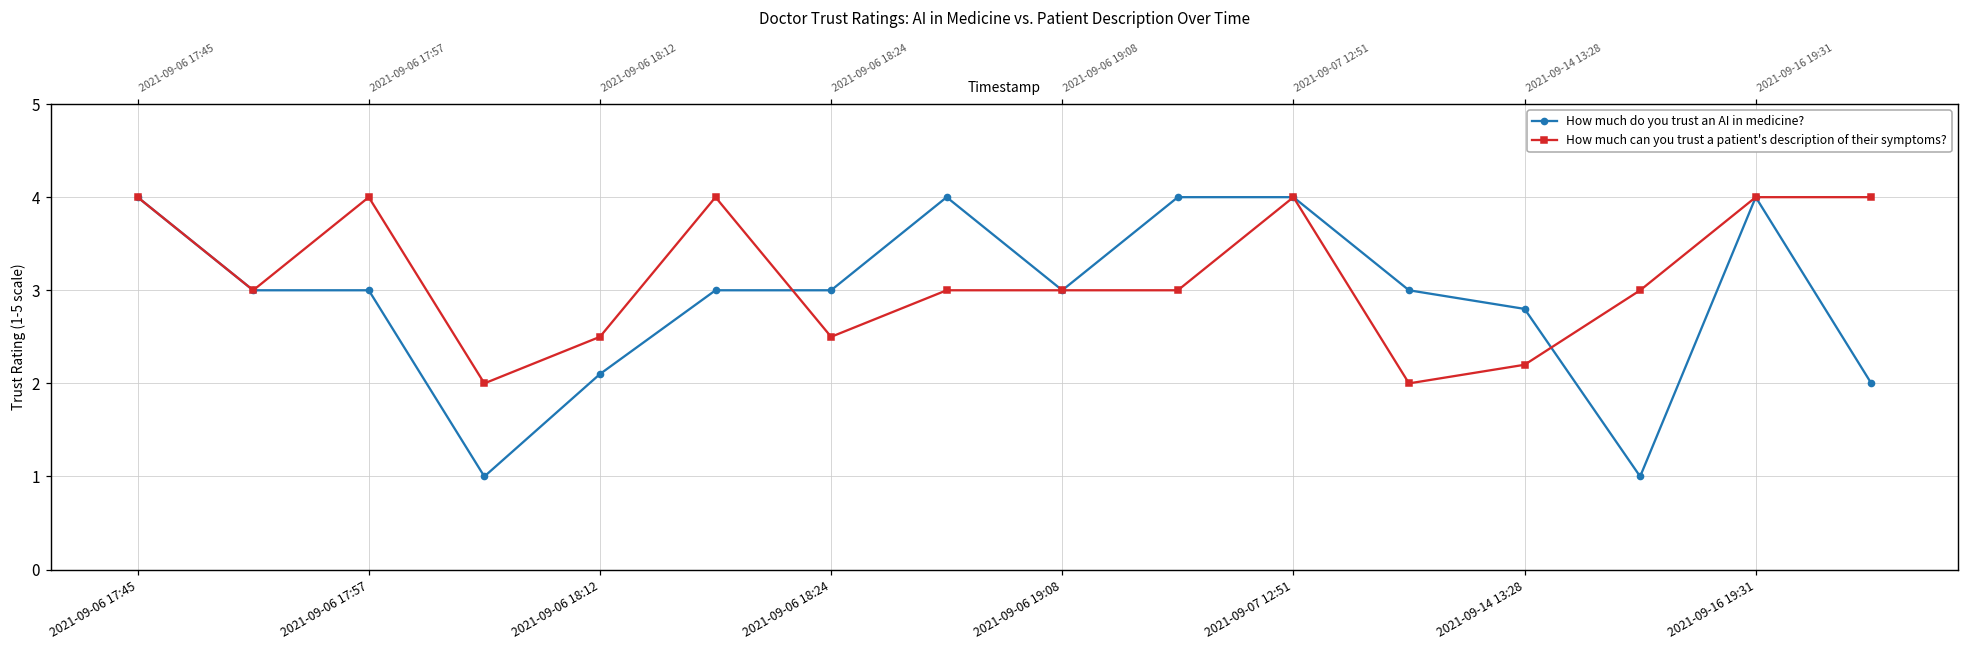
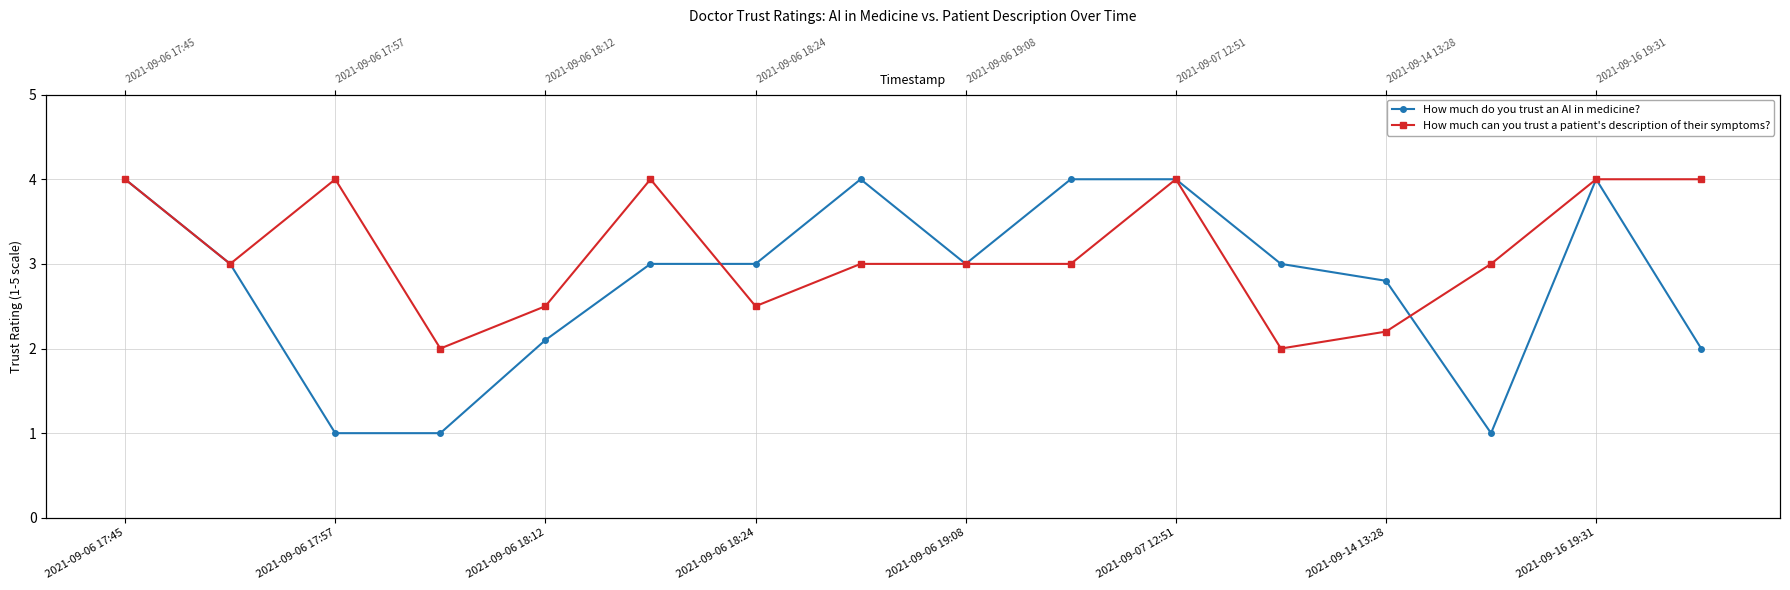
How much do you trust an AI in medicine?, 2021-09-06 17:57: 3 -> 1
